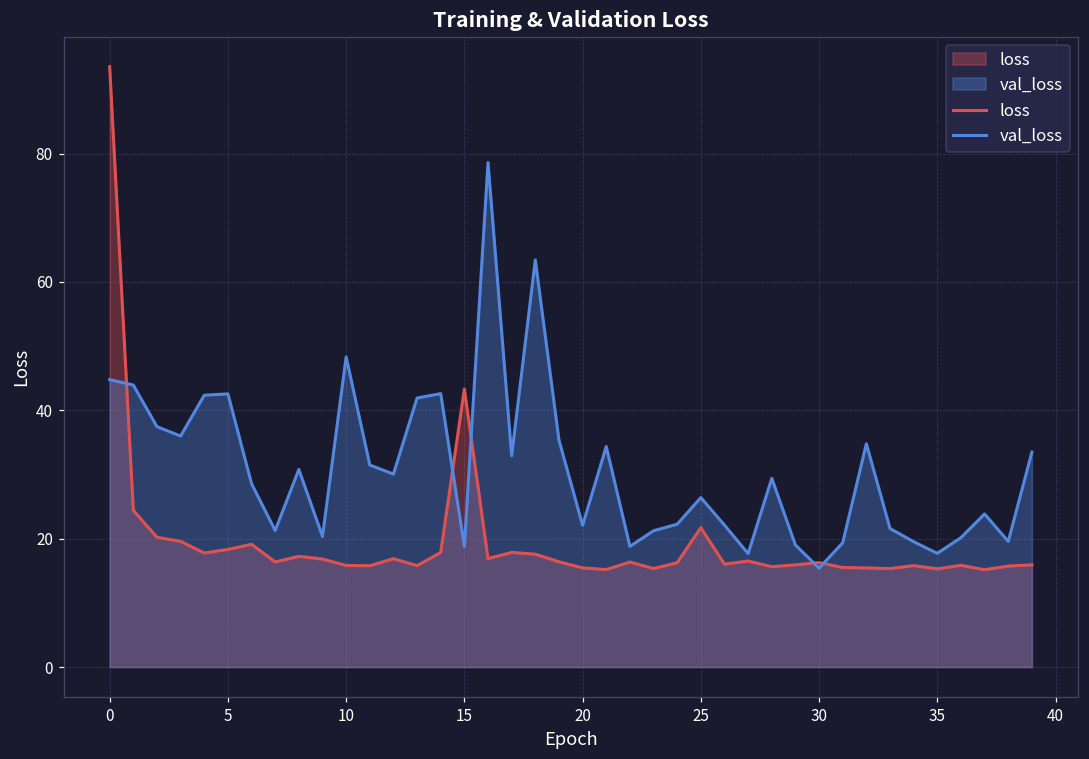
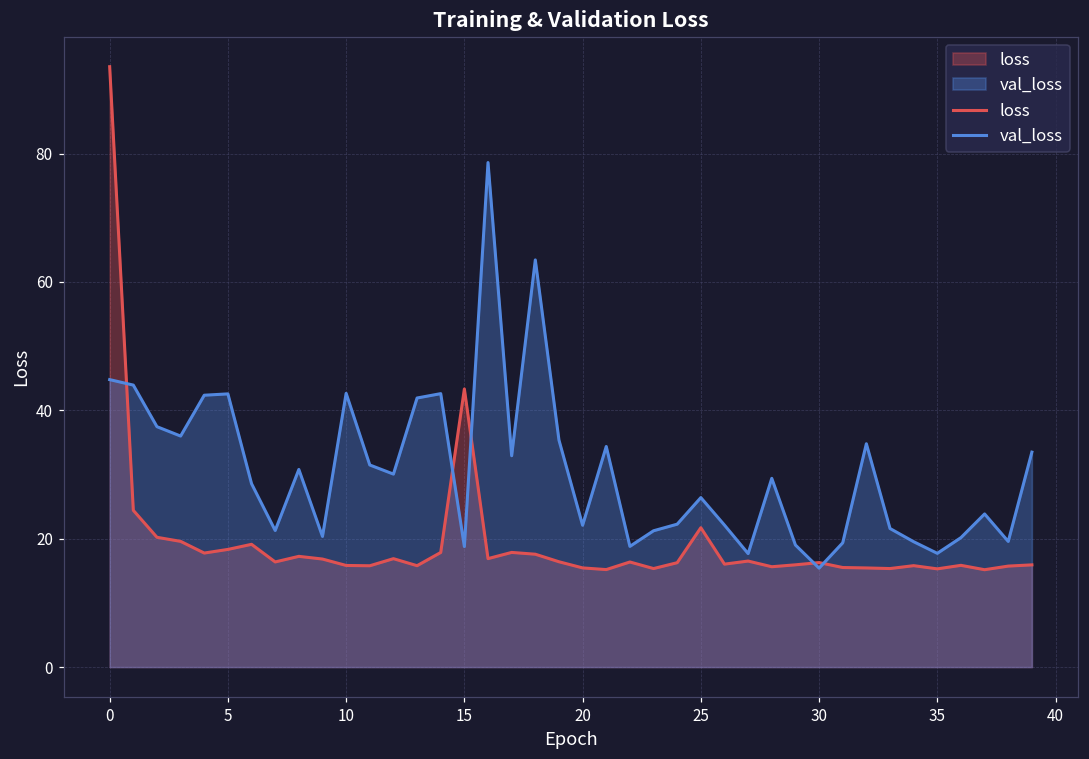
val_loss, 10: 48 -> 43
